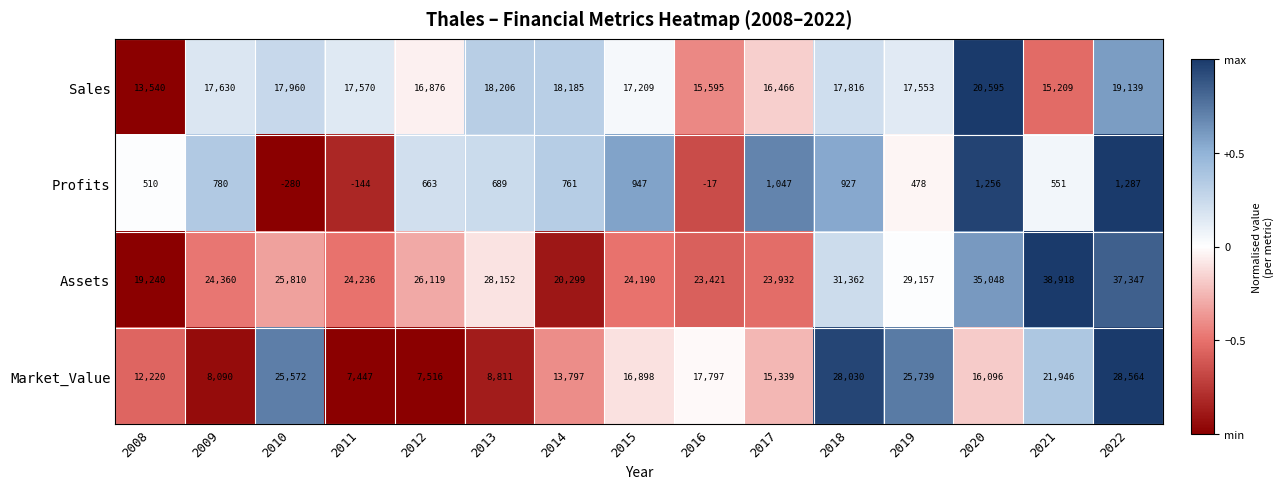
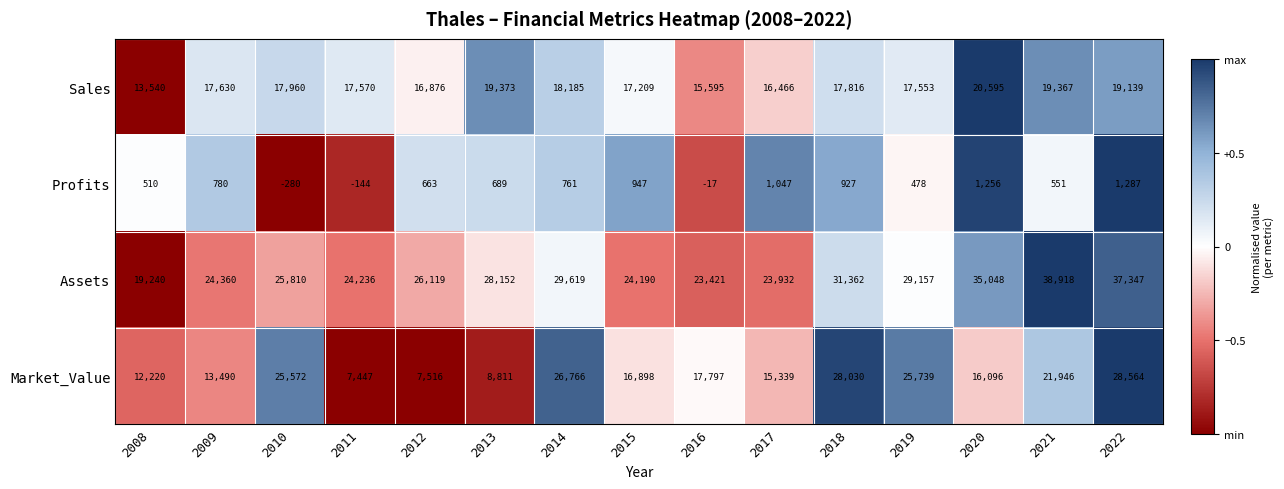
Sales, 2013: 18,206 -> 19,373
Sales, 2021: 15,209 -> 19,367
Assets, 2014: 20,299 -> 29,619
Market_Value, 2009: 8,090 -> 13,490
Market_Value, 2014: 13,797 -> 26,766
